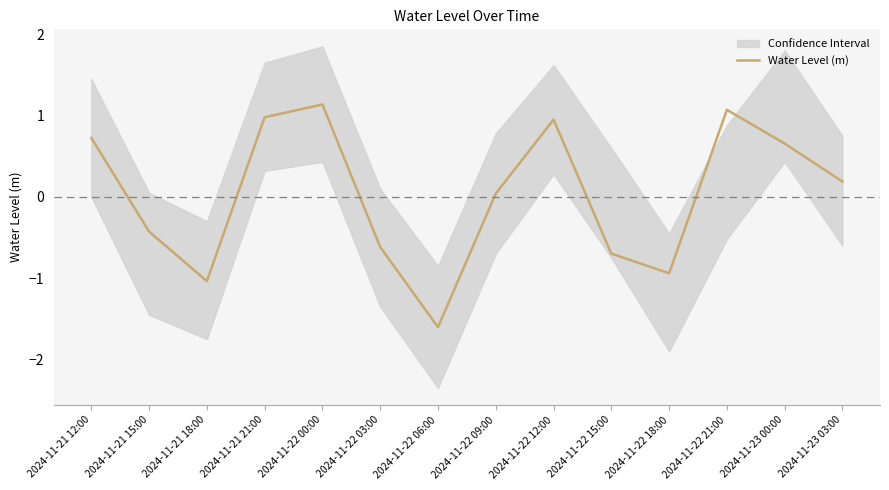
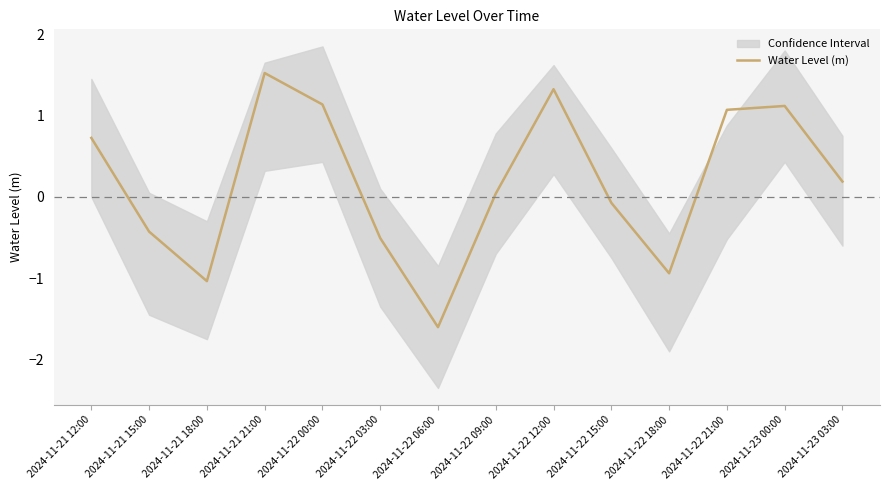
Water Level (m), 2024-11-21 21:00: 1.0 -> 1.5
Water Level (m), 2024-11-22 03:00: -0.6 -> -0.5
Water Level (m), 2024-11-22 12:00: 0.9 -> 1.3
Water Level (m), 2024-11-22 15:00: -0.7 -> -0.1
Water Level (m), 2024-11-23 00:00: 0.7 -> 1.1
